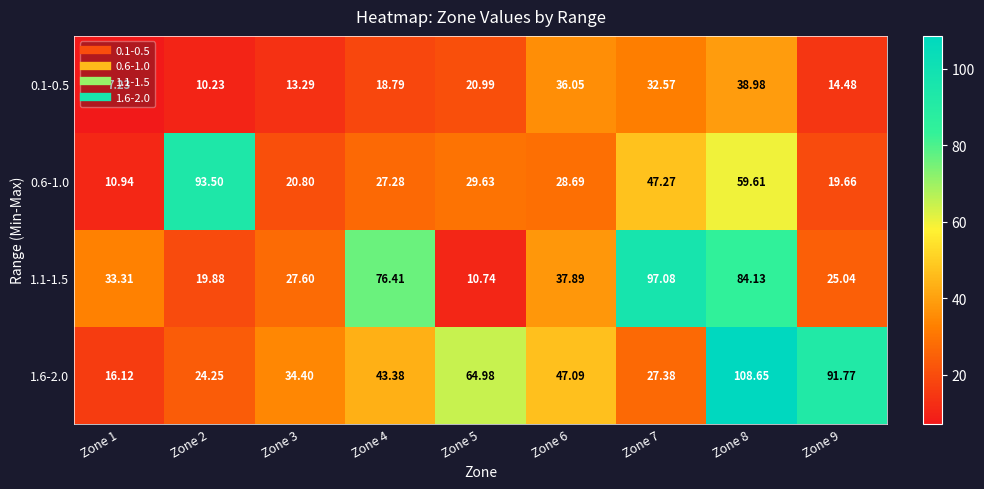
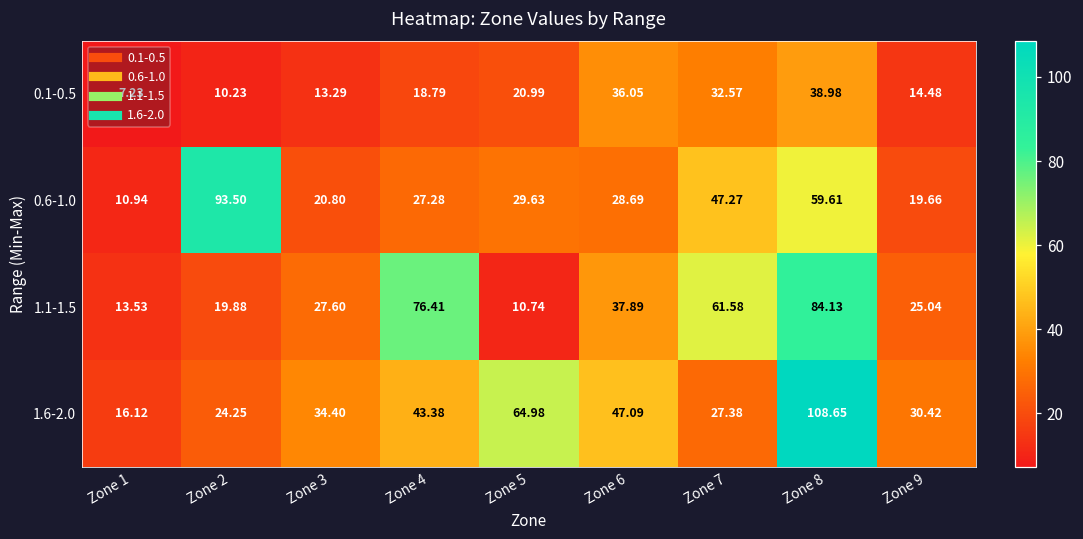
1.1-1.5, Zone 1: 33.31 -> 13.53
1.1-1.5, Zone 7: 97.08 -> 61.58
1.6-2.0, Zone 9: 91.77 -> 30.42
